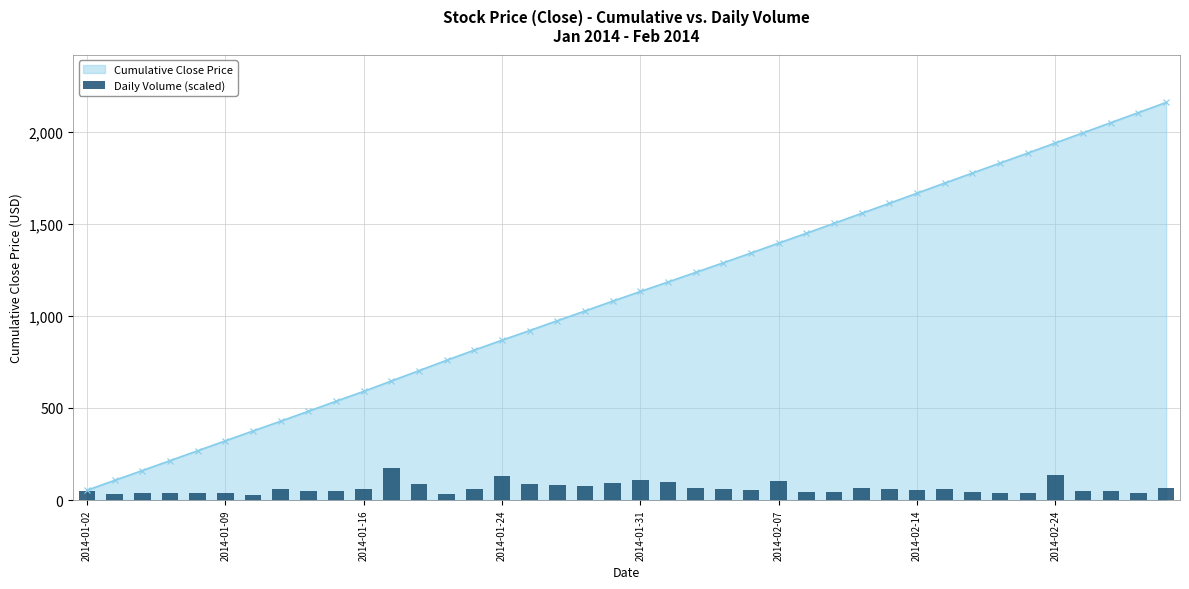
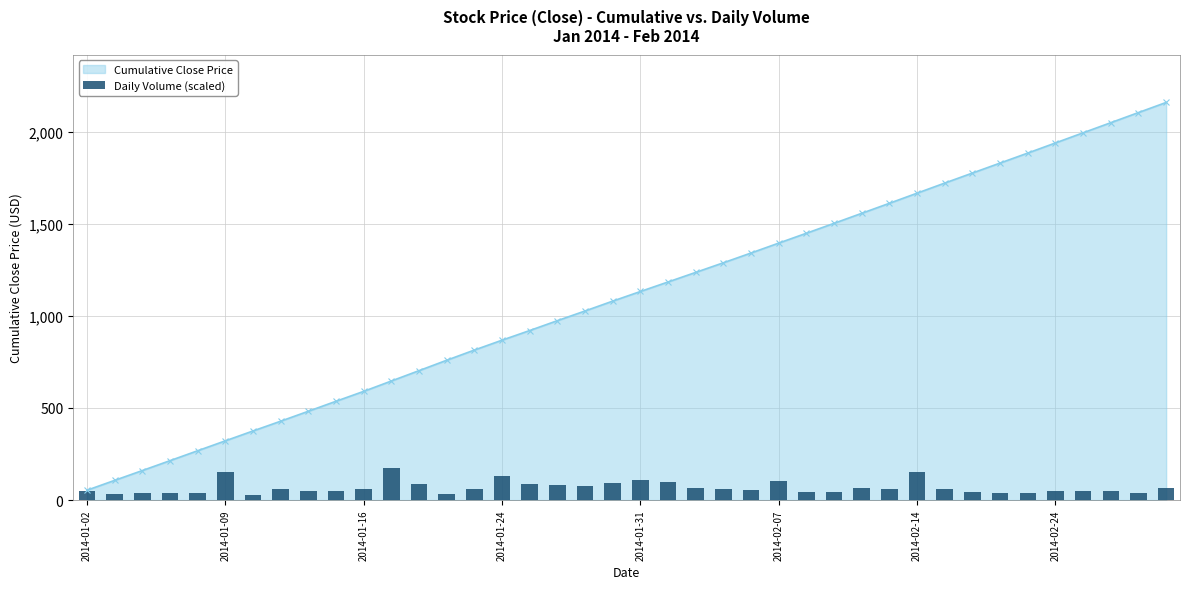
Daily Volume (scaled), 2014-01-09: 40 -> 150
Daily Volume (scaled), 2014-02-14: 60 -> 150
Daily Volume (scaled), 2014-02-24: 130 -> 50
